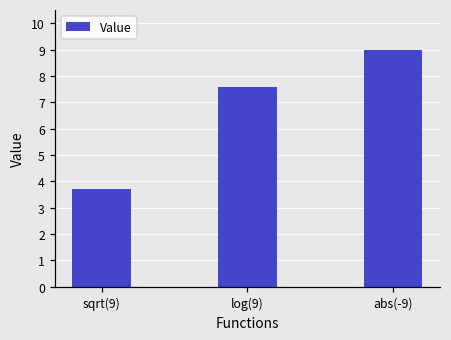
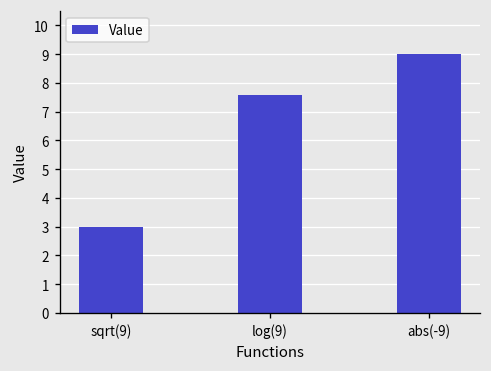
sqrt(9): 3.7 -> 3.0
